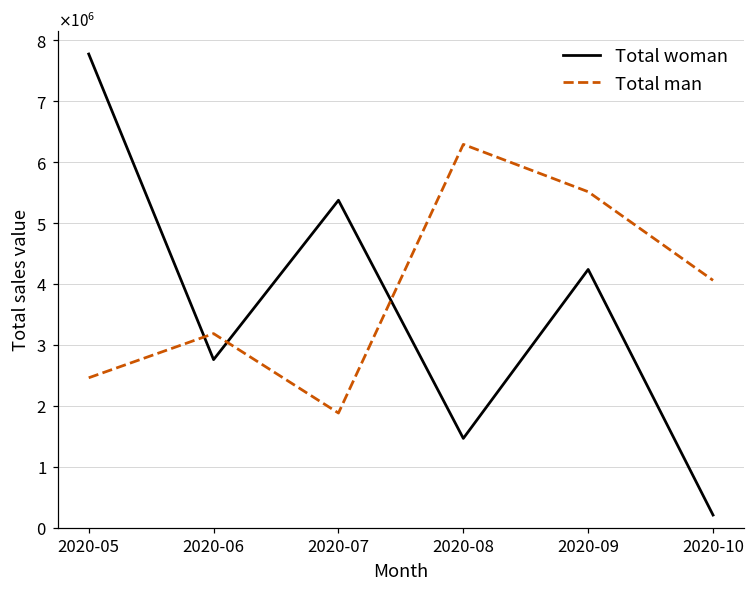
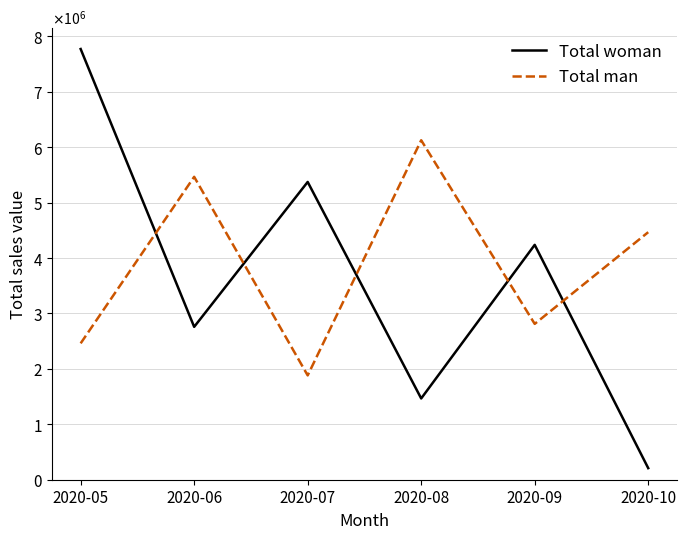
Total man, 2020-06: 3200000 -> 5500000
Total man, 2020-08: 6300000 -> 6100000
Total man, 2020-09: 5500000 -> 2800000
Total man, 2020-10: 4100000 -> 4500000
